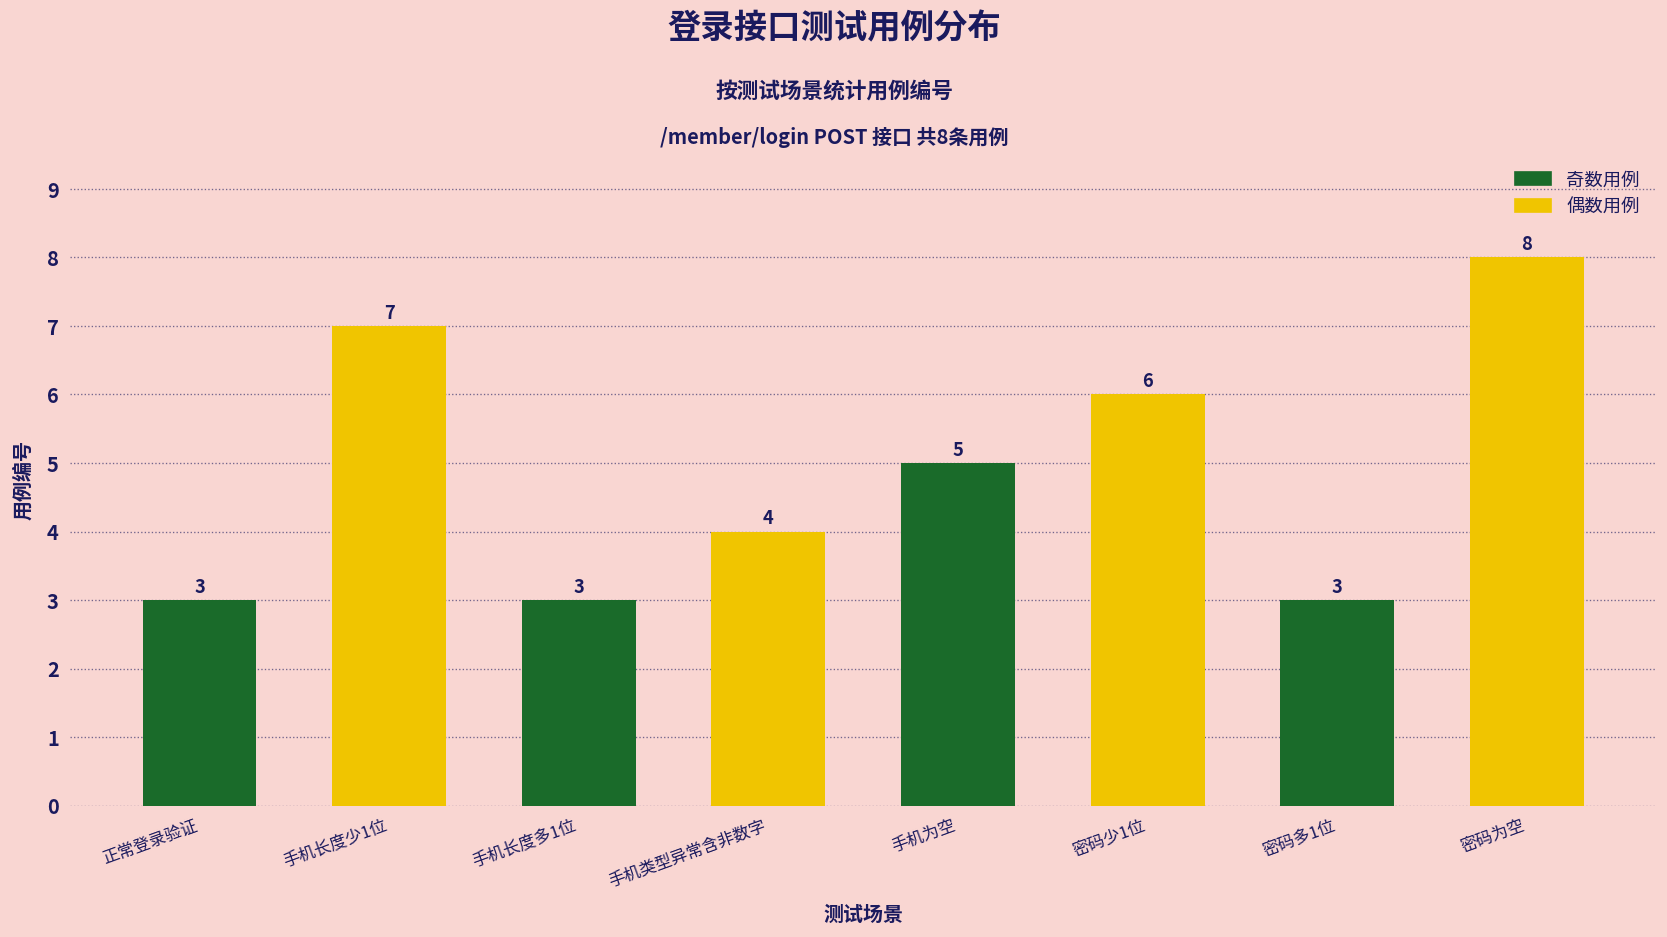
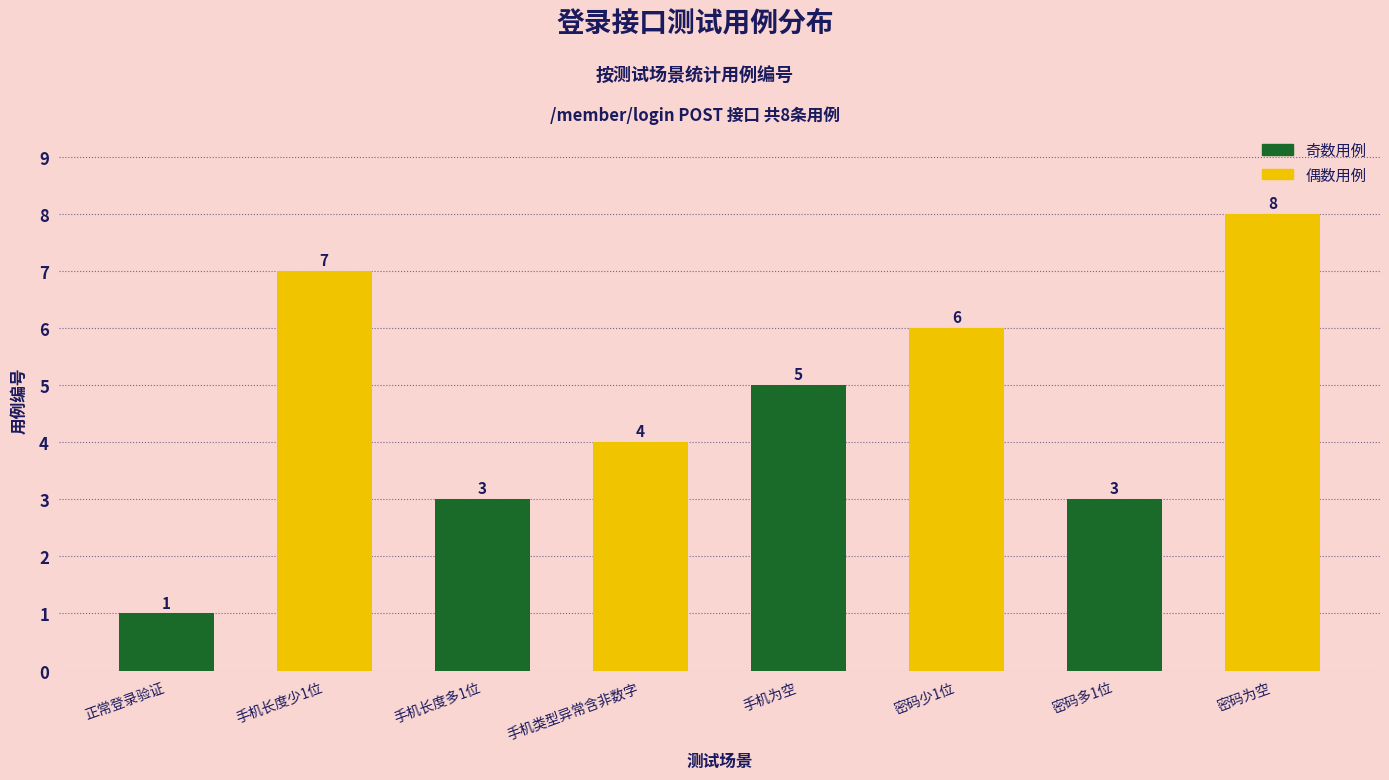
正常登录验证: 3 -> 1
